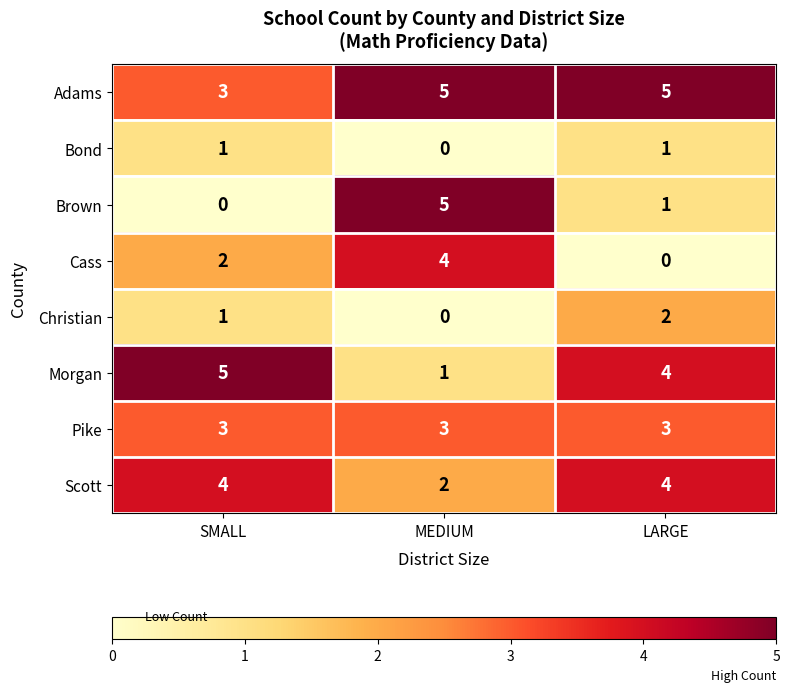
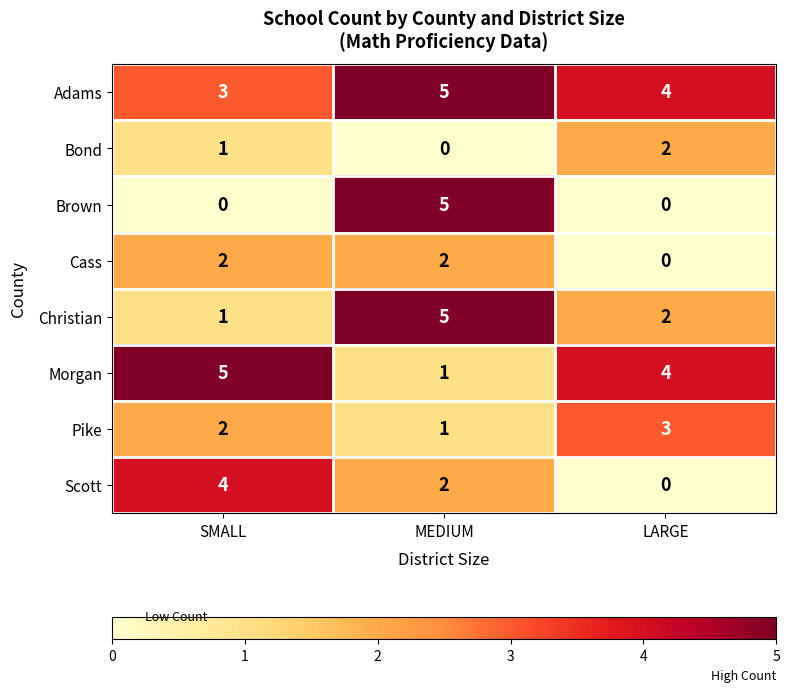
Adams, LARGE: 5 -> 4
Bond, LARGE: 1 -> 2
Brown, LARGE: 1 -> 0
Cass, MEDIUM: 4 -> 2
Christian, MEDIUM: 0 -> 5
Pike, SMALL: 3 -> 2
Pike, MEDIUM: 3 -> 1
Scott, LARGE: 4 -> 0
